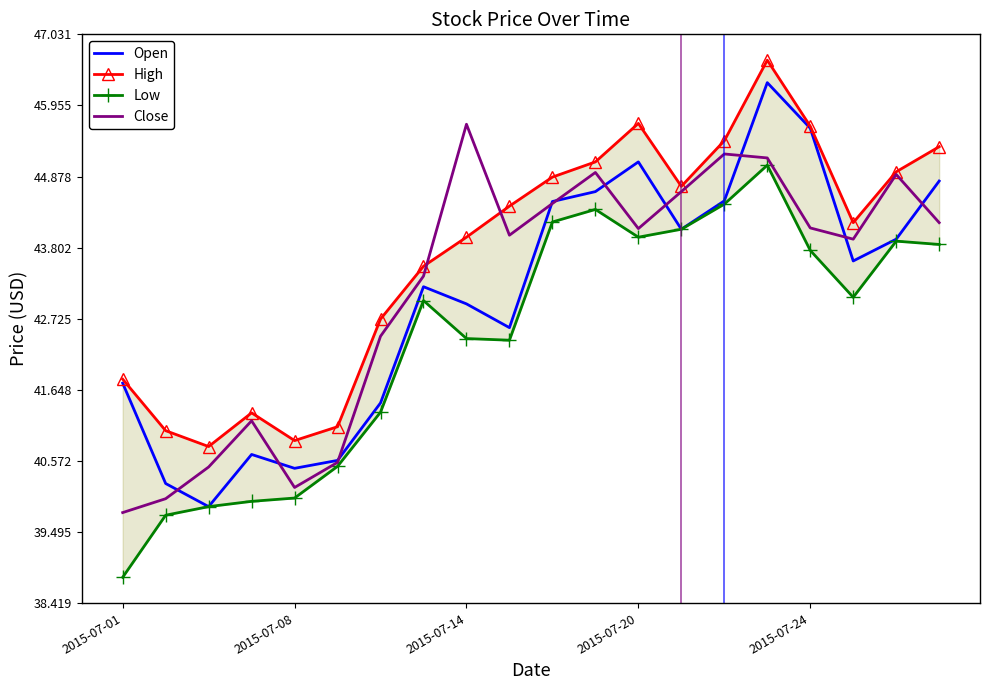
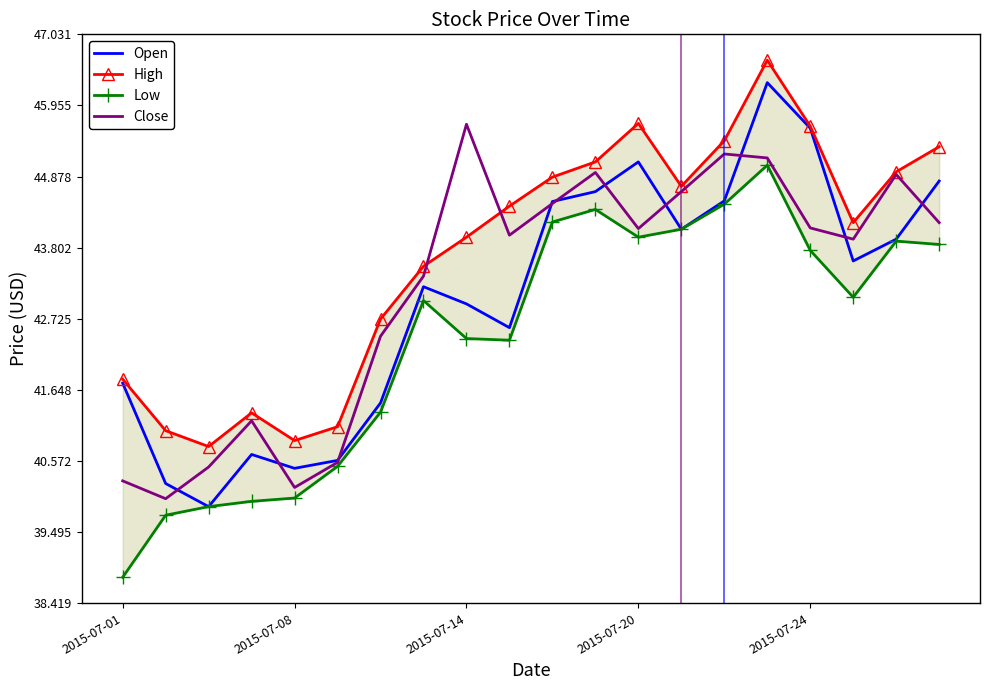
Close, 2015-07-01: 39.8 -> 40.3
